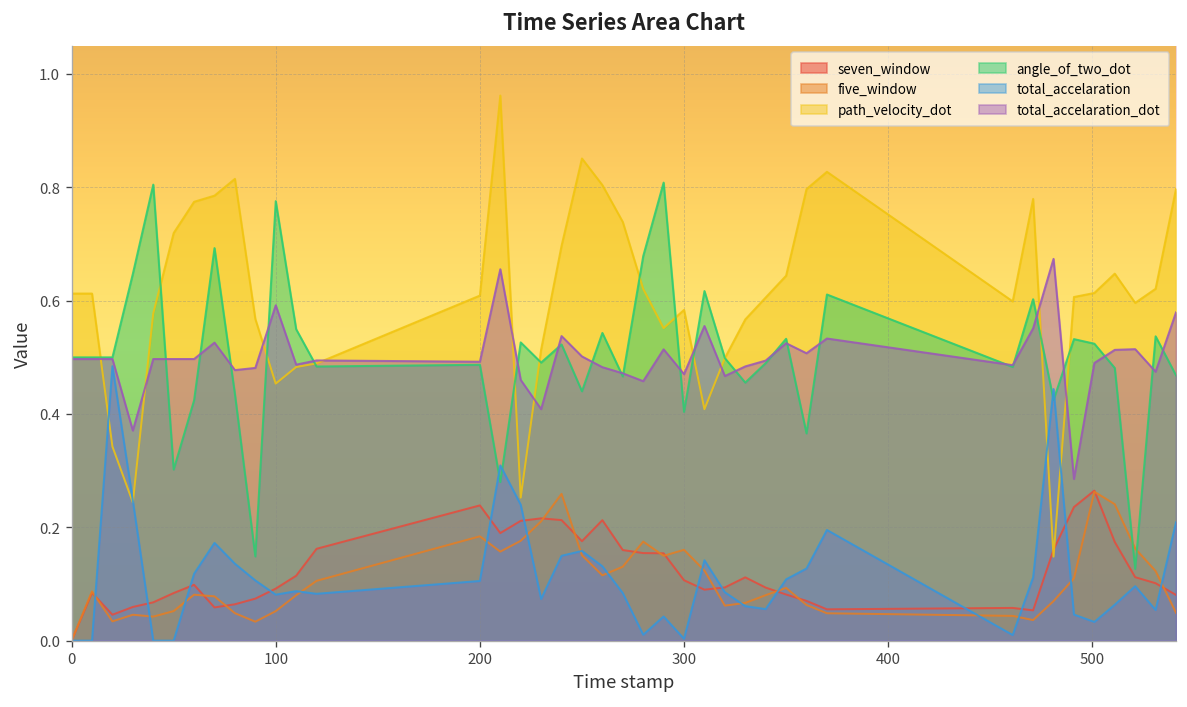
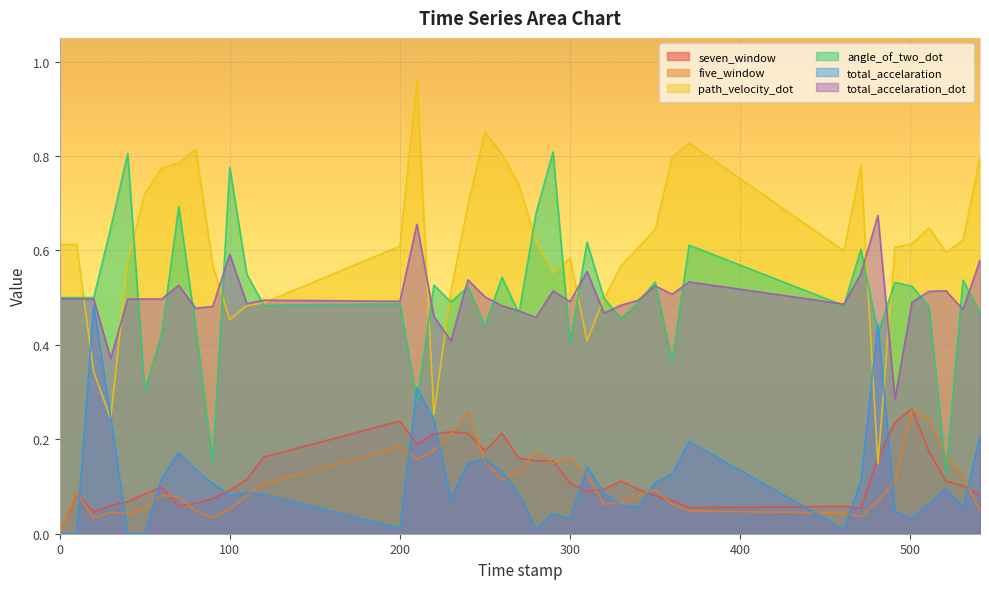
total_accelaration, 200: 0.11 -> 0.01
total_accelaration, 300: 0.00 -> 0.03
total_accelaration_dot, 300: 0.47 -> 0.49
